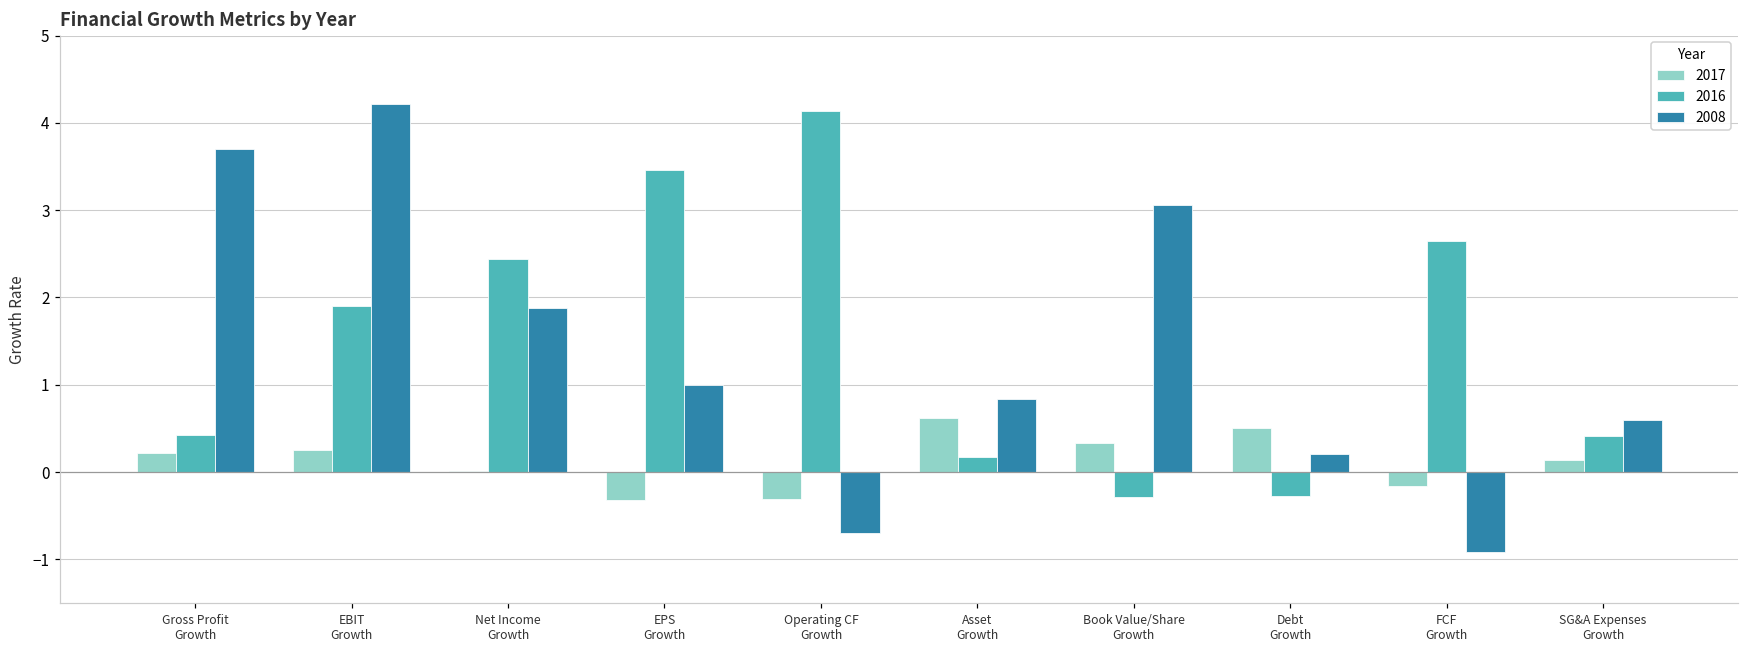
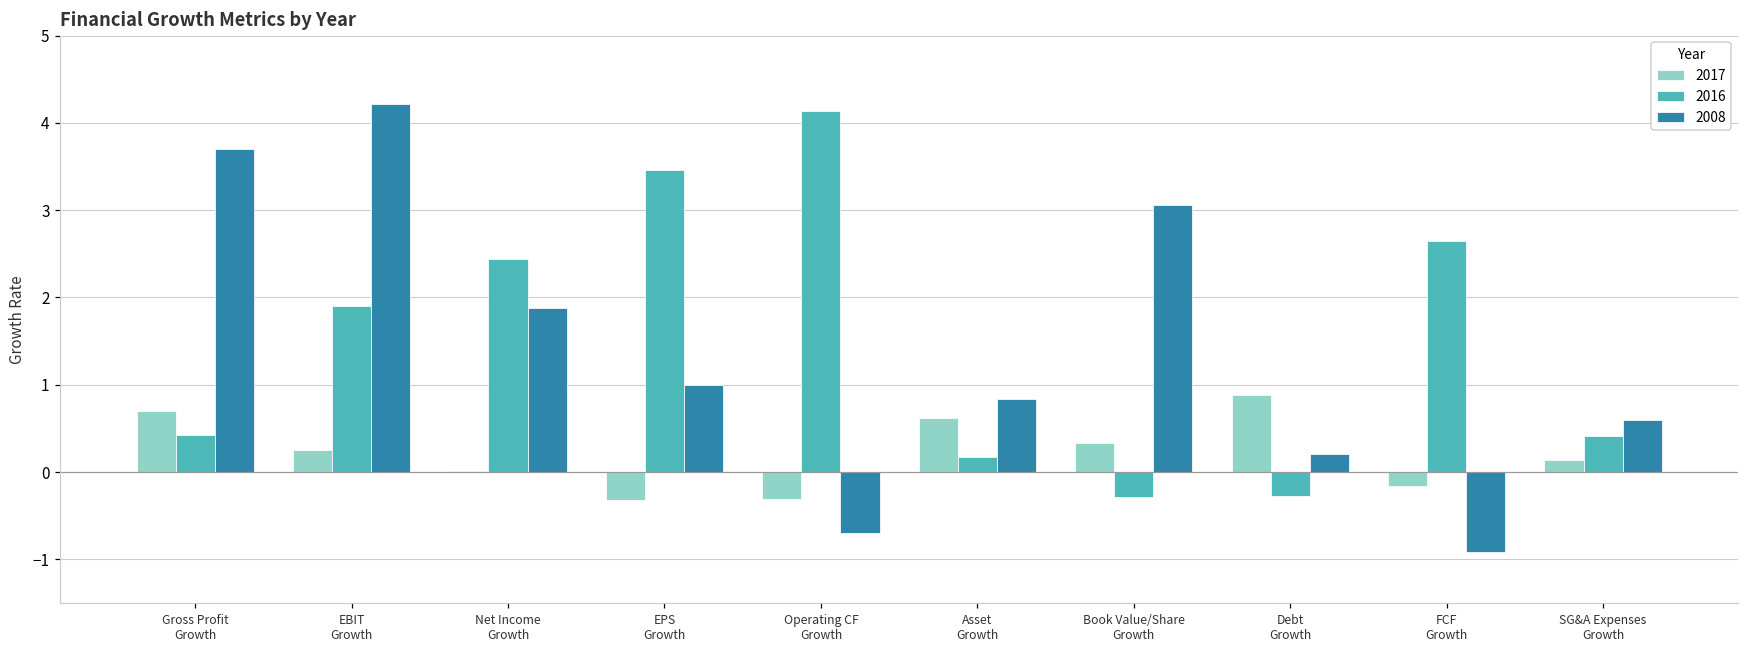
2017, Gross Profit Growth: 0.2 -> 0.7
2017, Debt Growth: 0.5 -> 0.9
